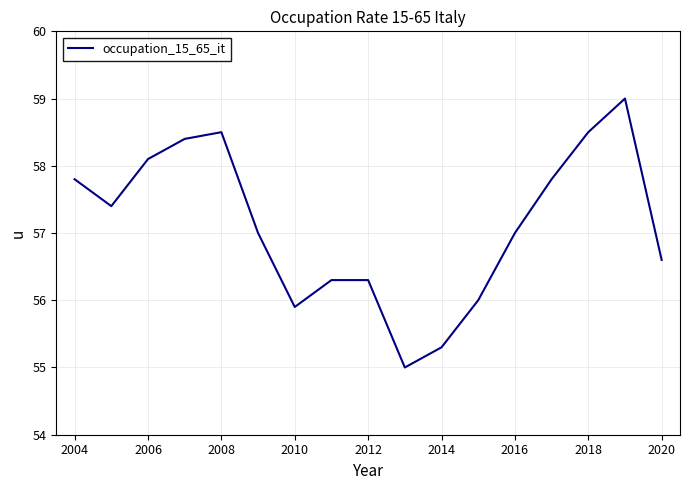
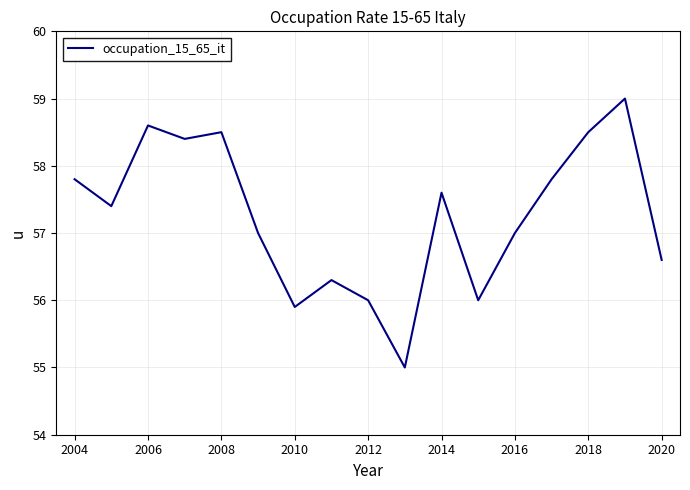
2006: 58.1 -> 58.6
2012: 56.3 -> 56.0
2014: 55.3 -> 57.6
